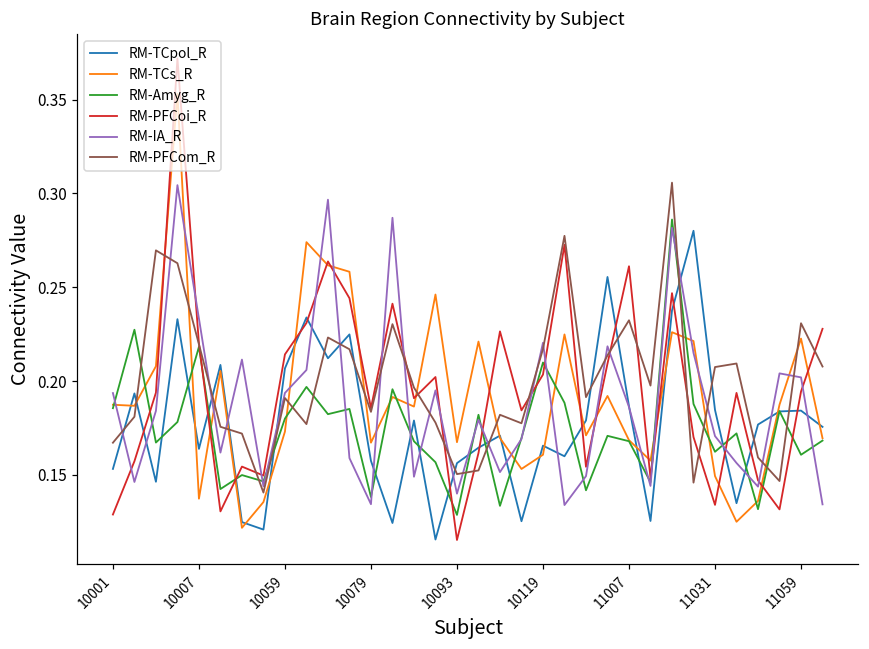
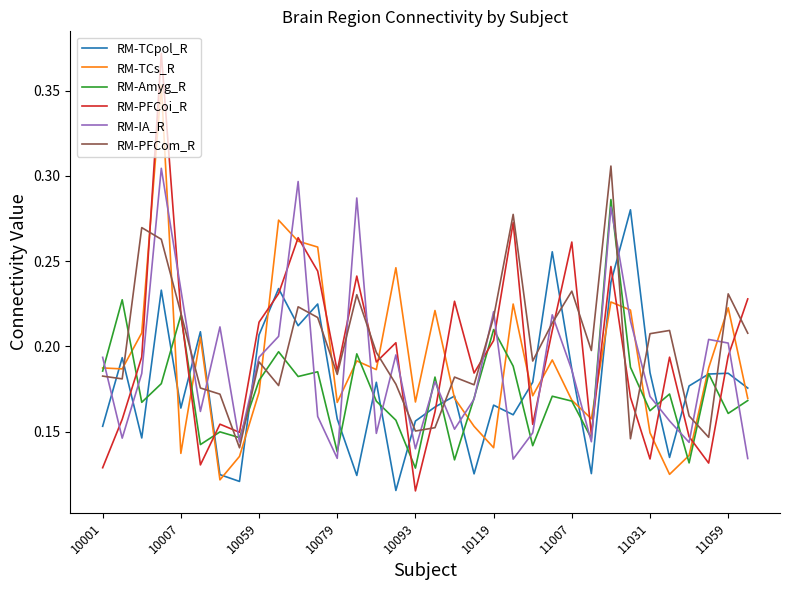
RM-PFCom_R, 10001: 0.167 -> 0.183
RM-TCs_R, 10119: 0.161 -> 0.141
